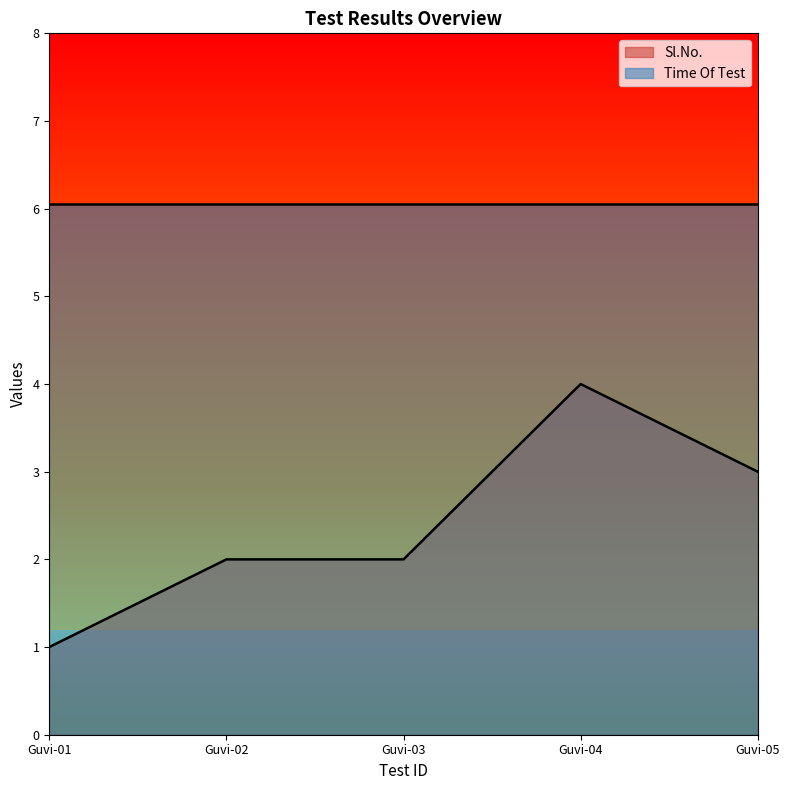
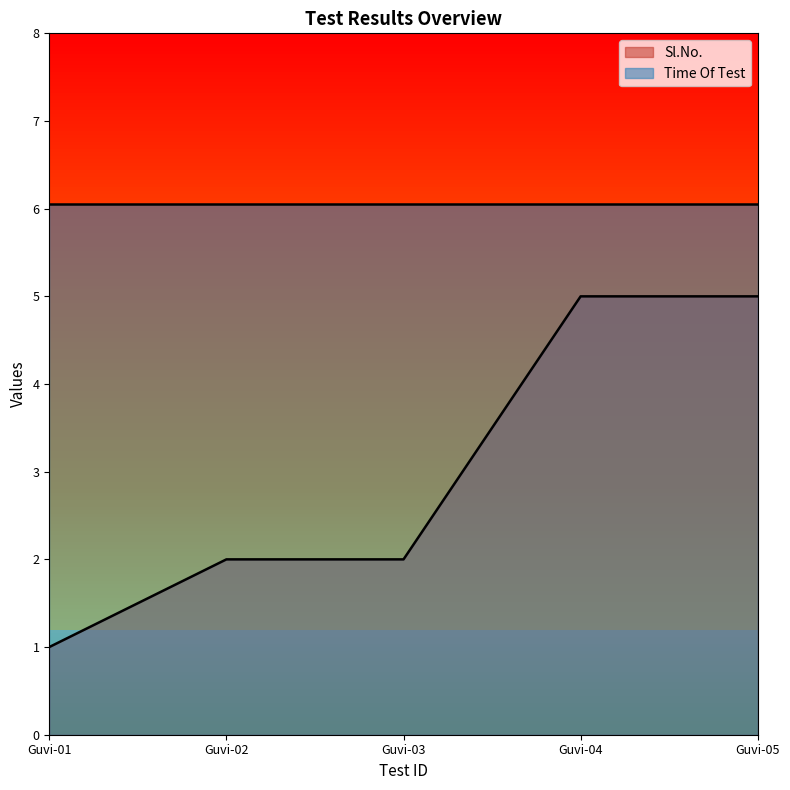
Sl.No., Guvi-04: 4 -> 5
Sl.No., Guvi-05: 3 -> 5
